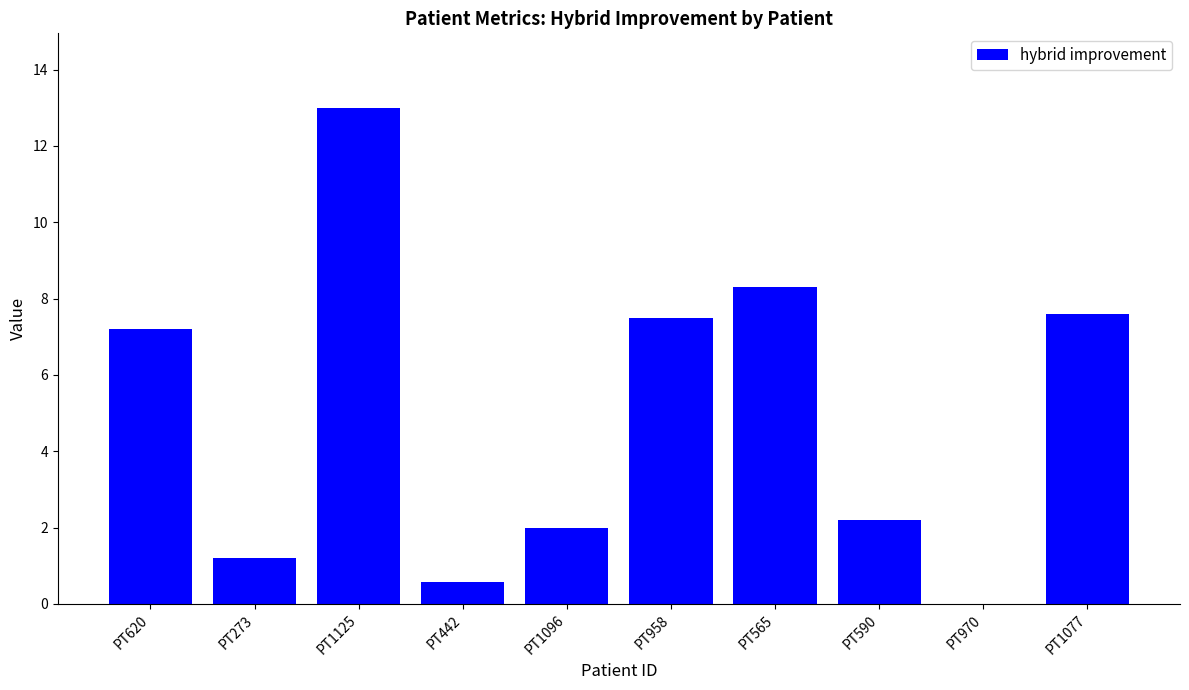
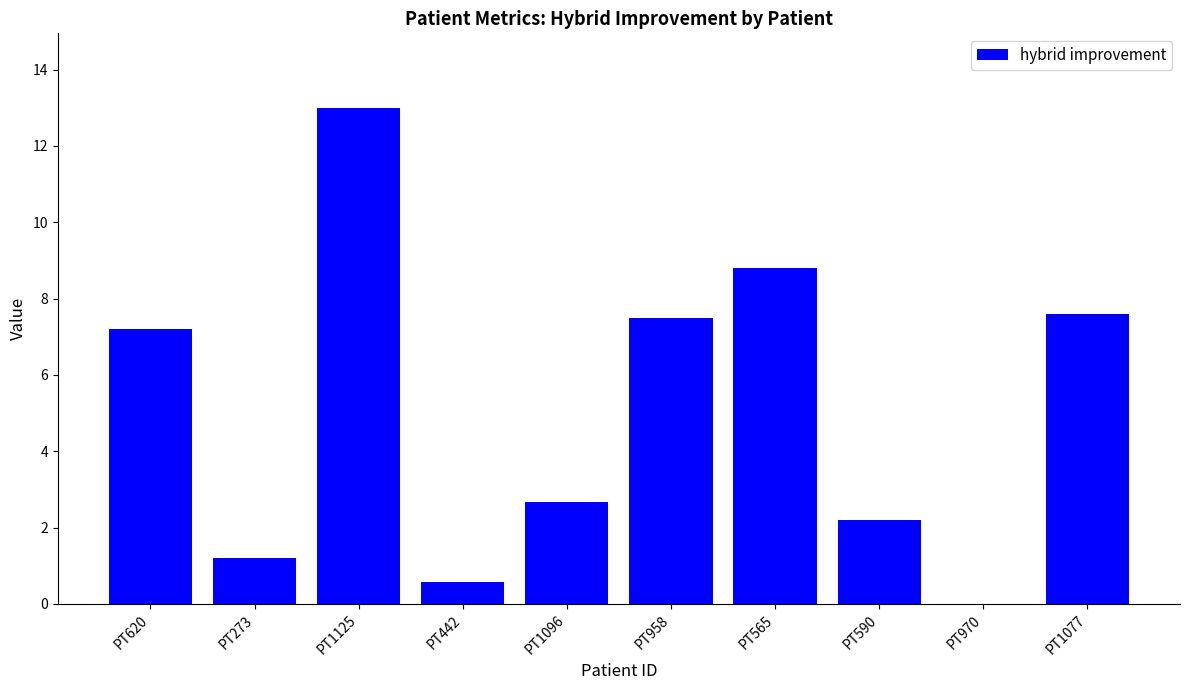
PT1096: 2.0 -> 2.7
PT565: 8.3 -> 8.8
